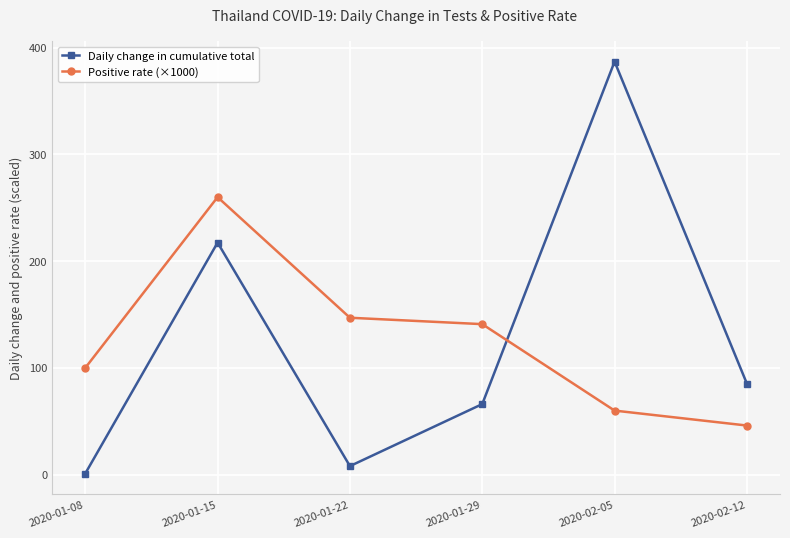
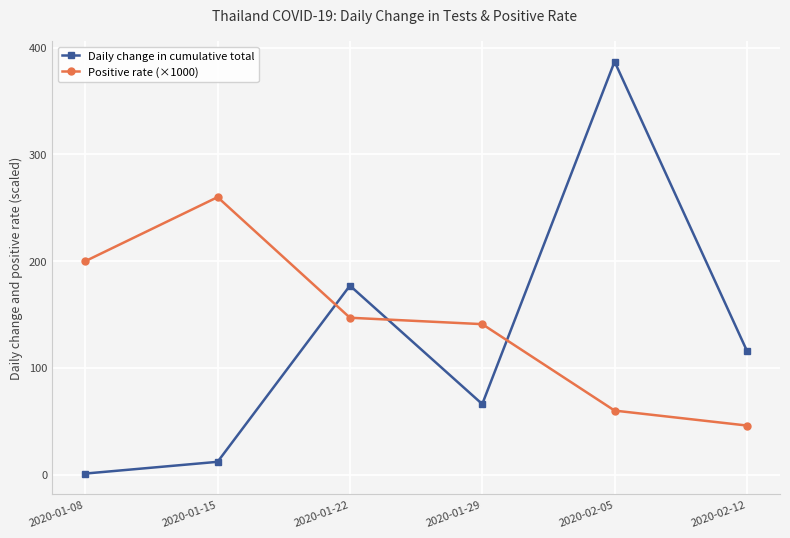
Positive rate (×1000), 2020-01-08: 100 -> 200
Daily change in cumulative total, 2020-01-15: 217 -> 12
Daily change in cumulative total, 2020-01-22: 8 -> 177
Daily change in cumulative total, 2020-02-12: 85 -> 116
